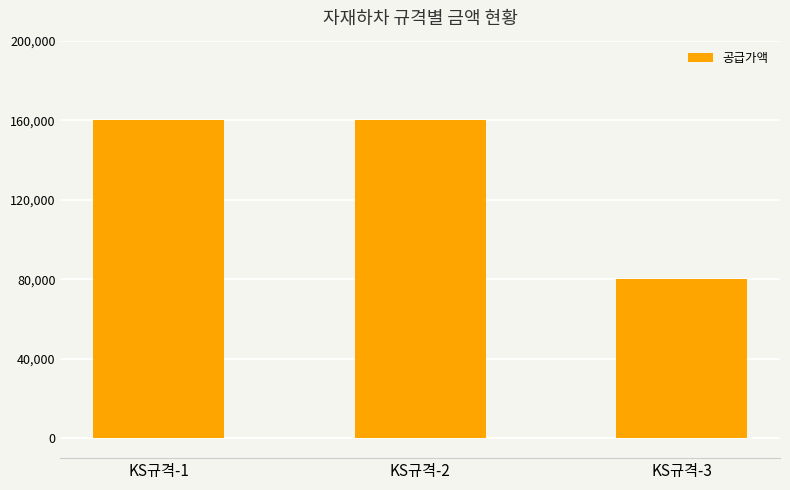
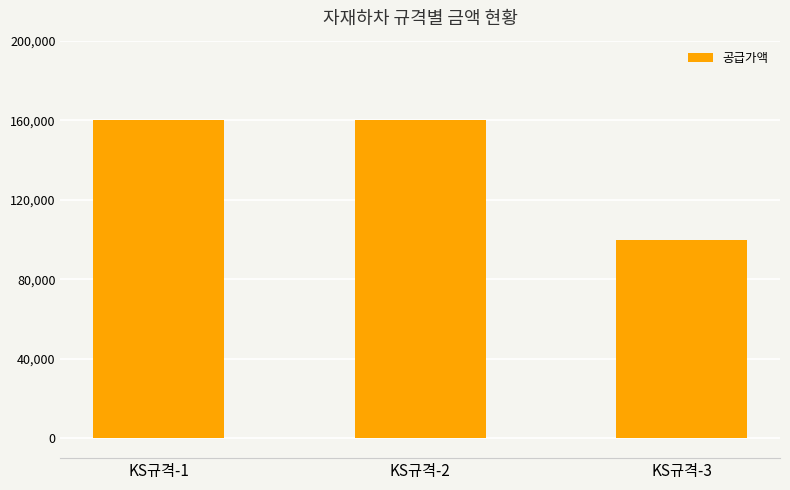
KS규격-3: 80,000 -> 100,000
